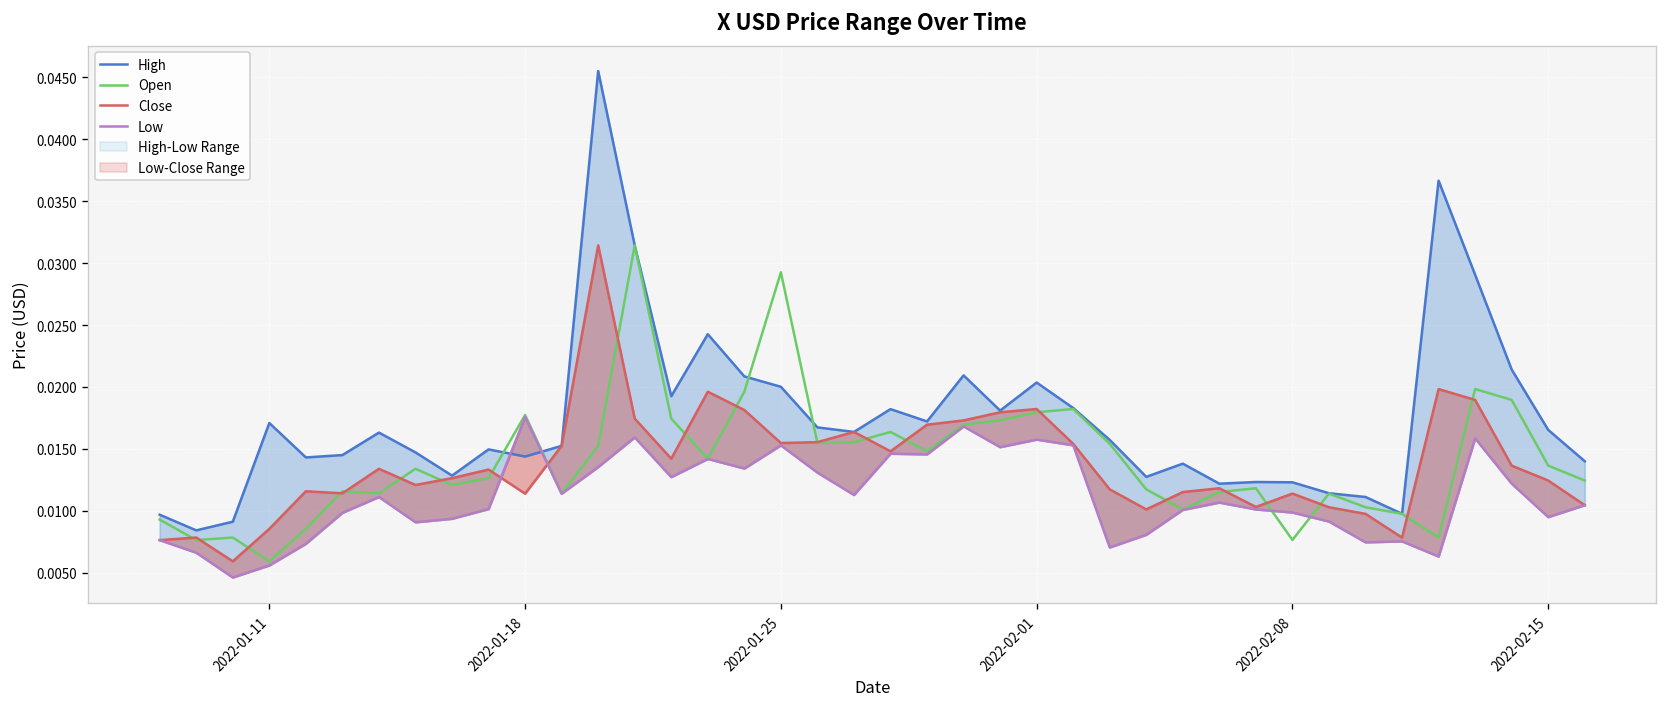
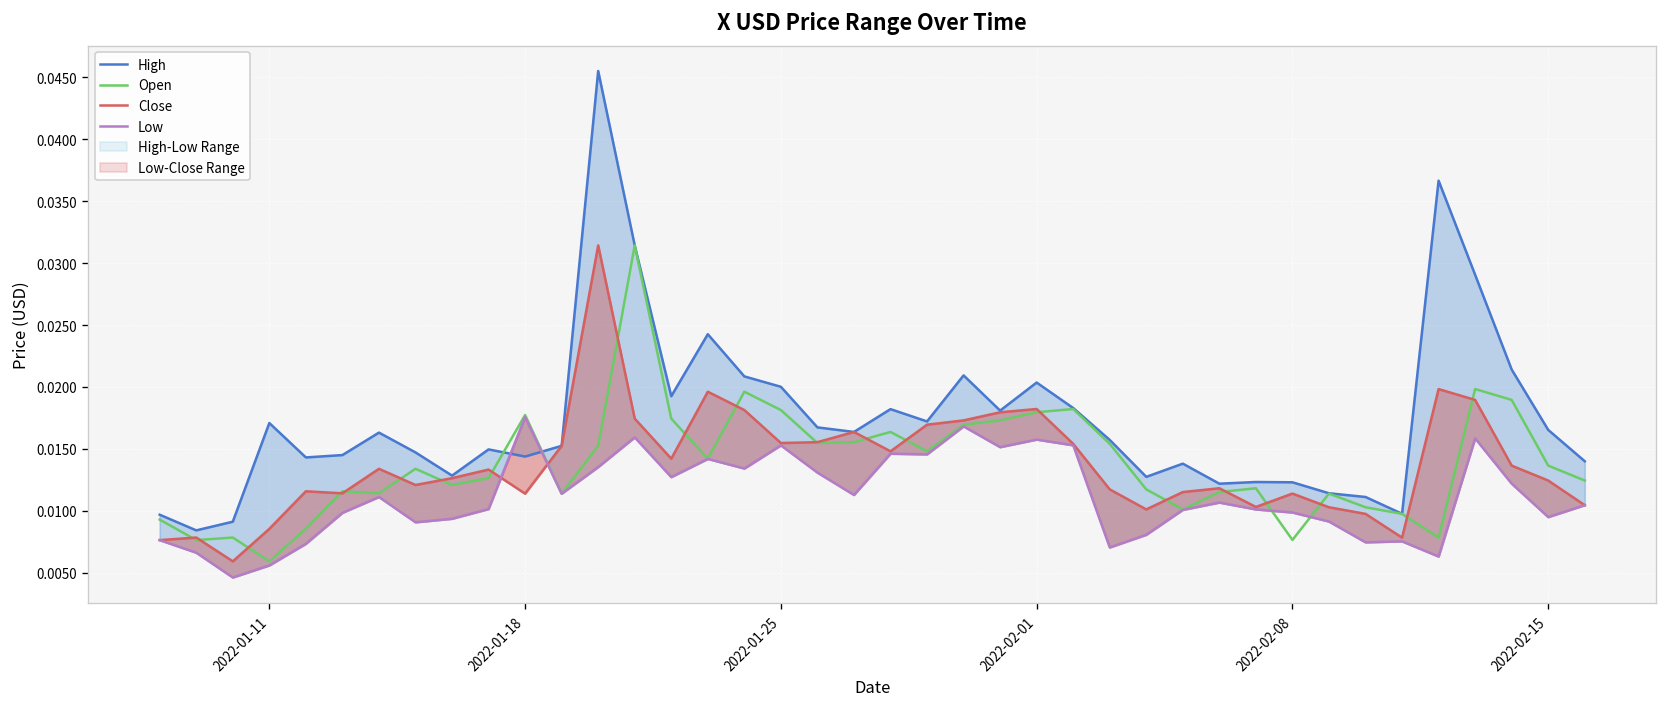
Open, 2022-01-25: 0.0293 -> 0.0181
